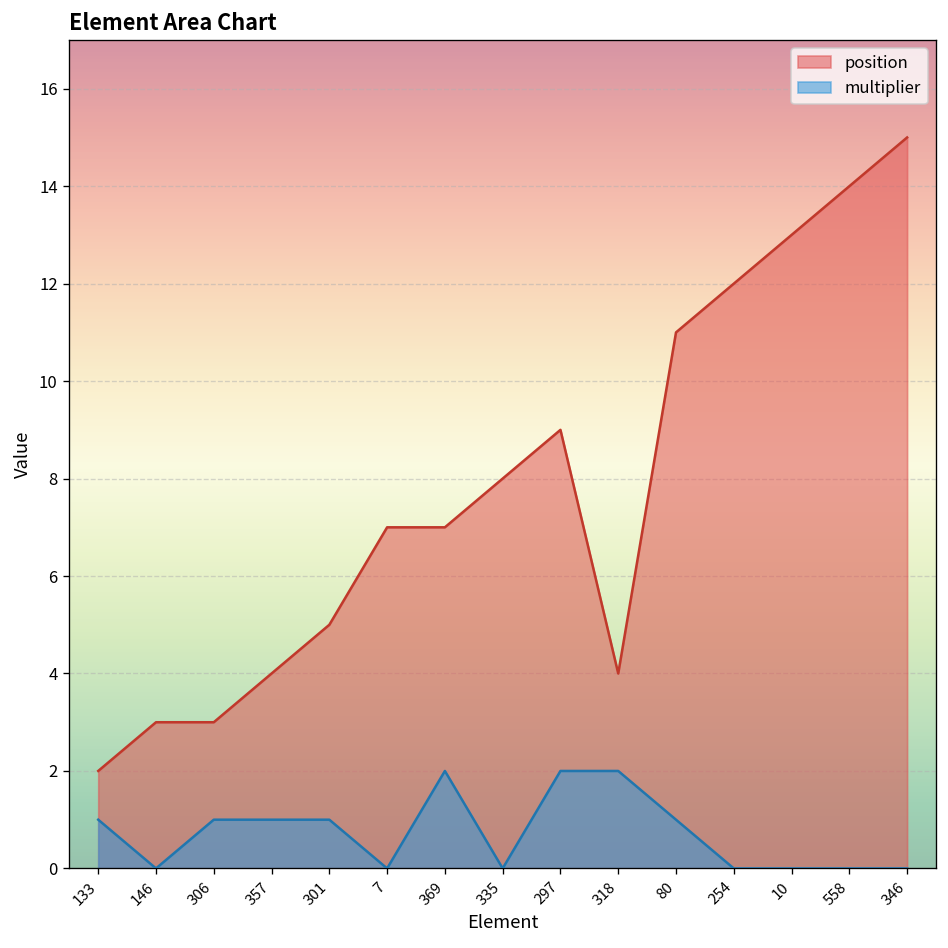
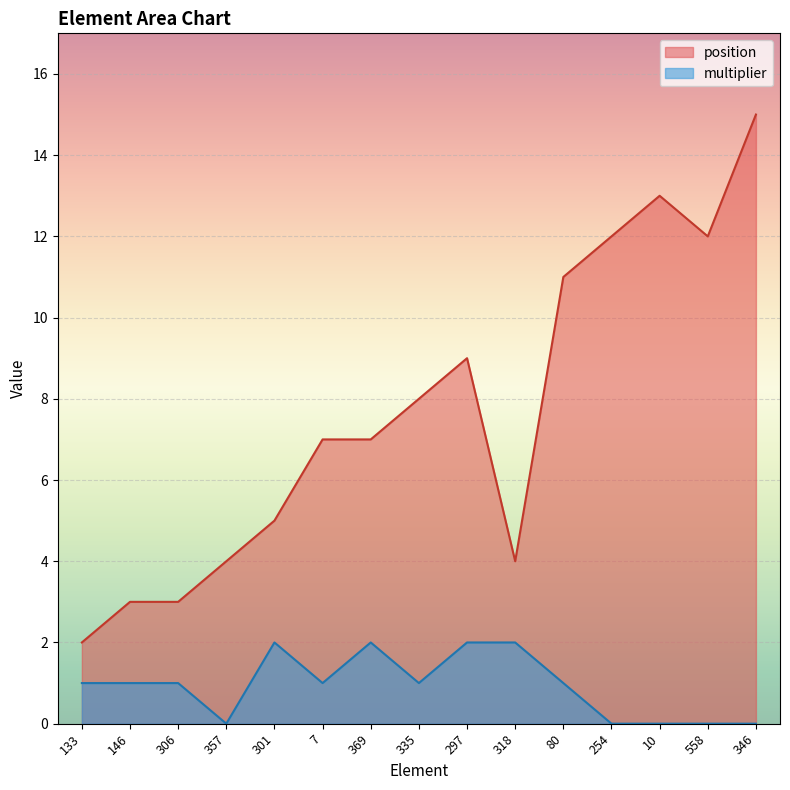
multiplier, 146: 0 -> 1
multiplier, 357: 1 -> 0
multiplier, 301: 1 -> 2
multiplier, 7: 0 -> 1
multiplier, 335: 0 -> 1
position, 558: 14 -> 12
